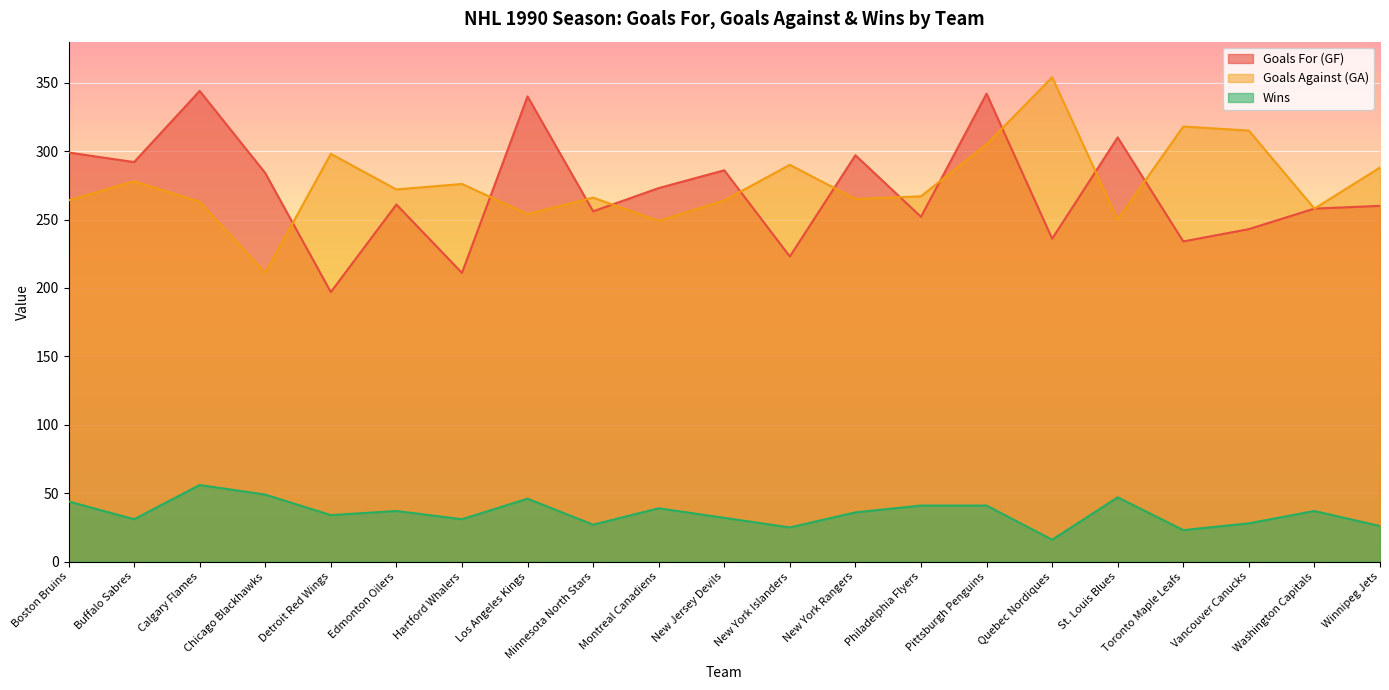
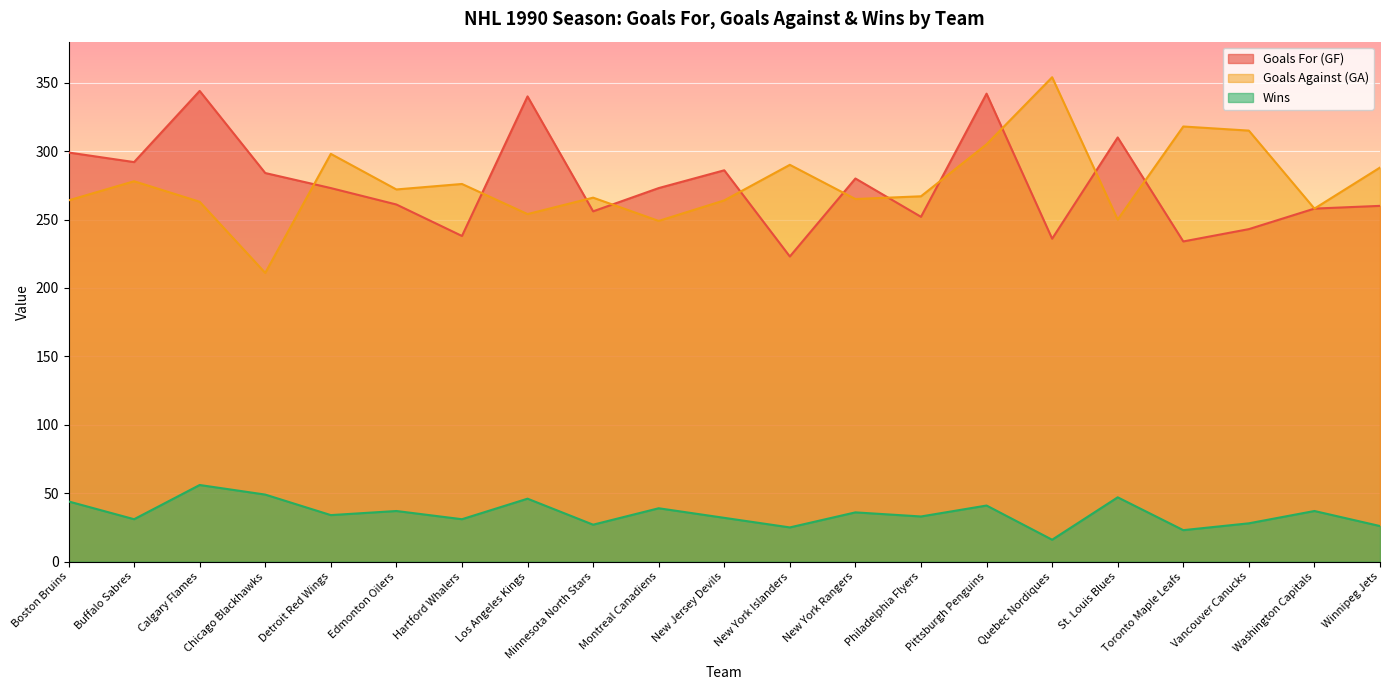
Goals For (GF), Detroit Red Wings: 197 -> 273
Goals For (GF), Hartford Whalers: 211 -> 238
Goals For (GF), New York Rangers: 297 -> 280
Wins, Philadelphia Flyers: 41 -> 33
